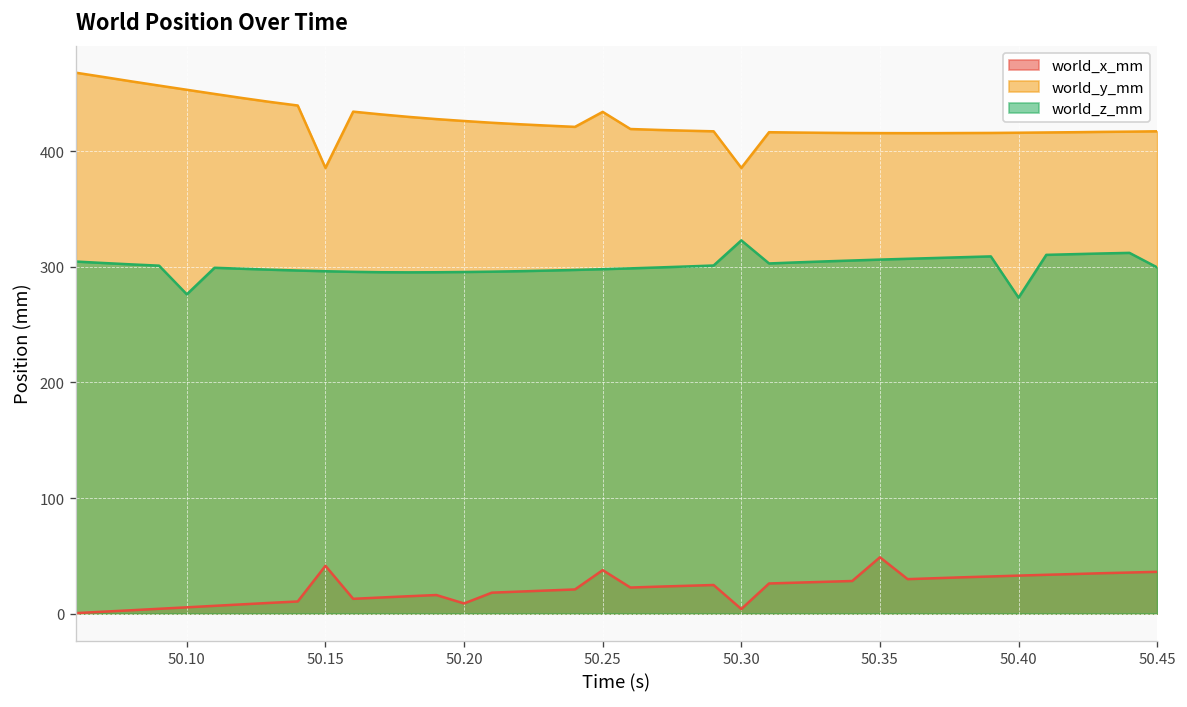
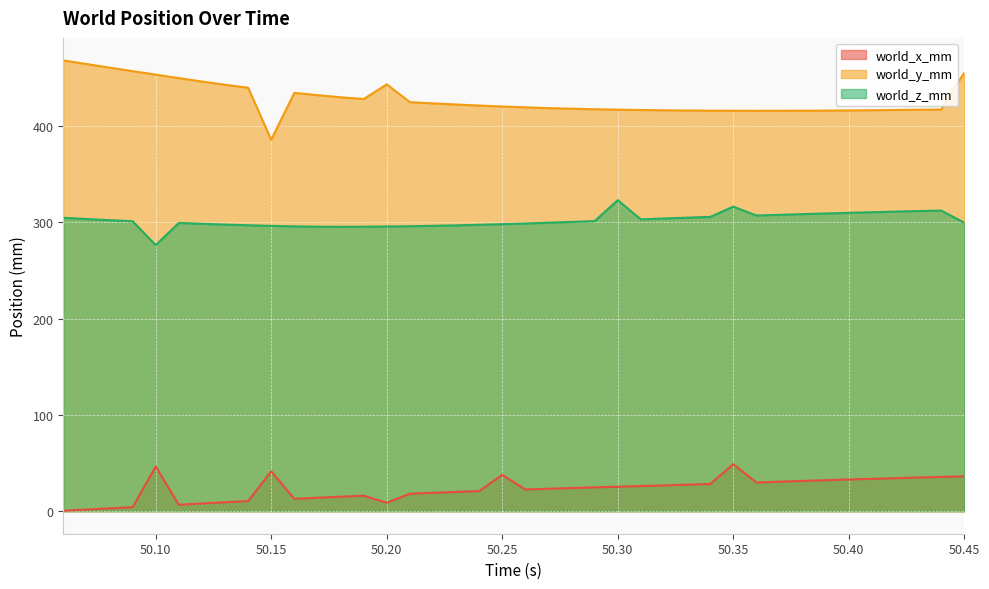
world_x_mm, 50.10: 10 -> 50
world_y_mm, 50.20: 430 -> 440
world_y_mm, 50.25: 430 -> 420
world_x_mm, 50.30: 0 -> 30
world_y_mm, 50.30: 390 -> 420
world_z_mm, 50.35: 310 -> 320
world_z_mm, 50.40: 270 -> 310
world_y_mm, 50.45: 420 -> 460
